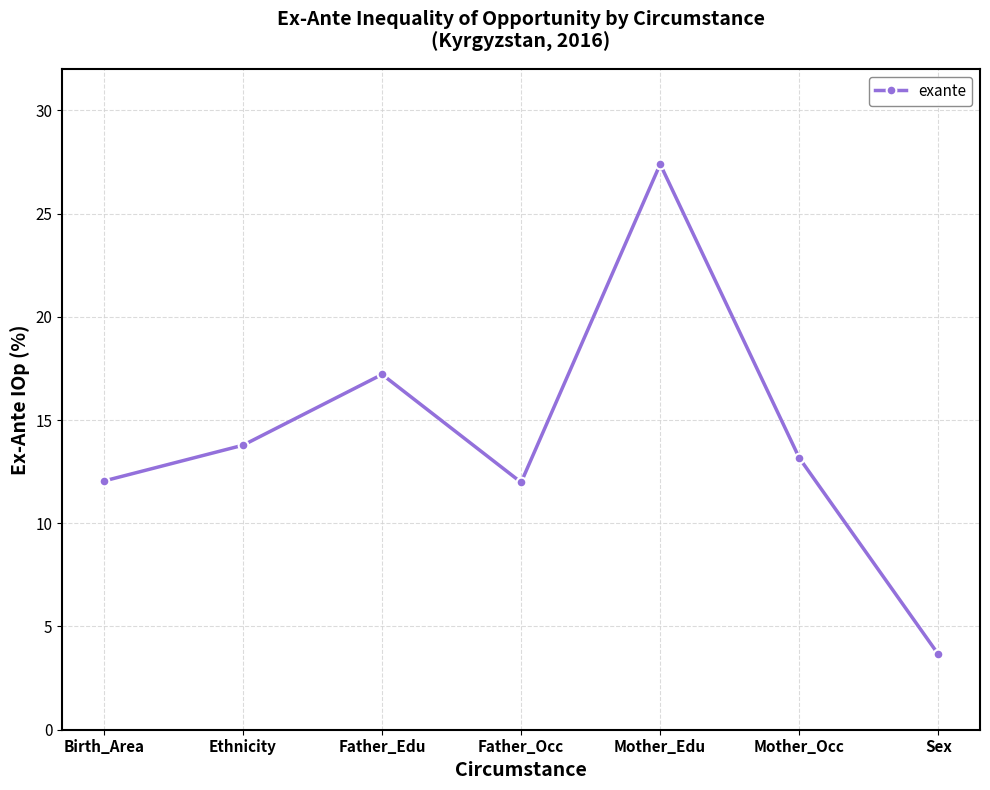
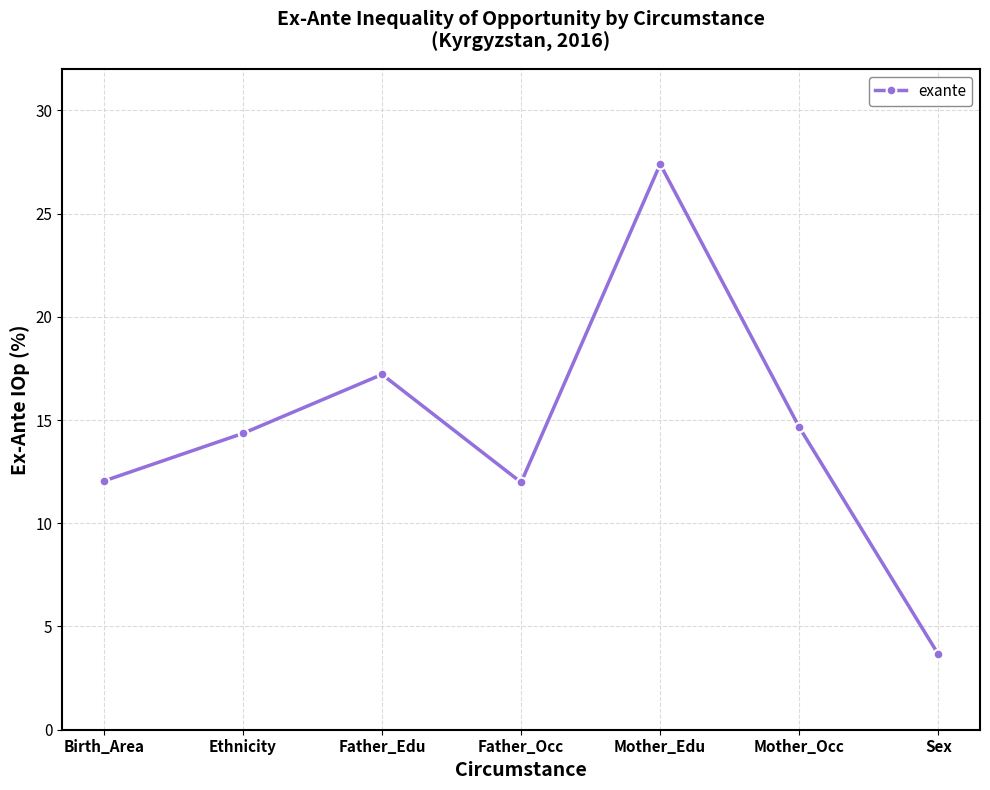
Ethnicity: 13.8 -> 14.4
Mother_Occ: 13.2 -> 14.7
